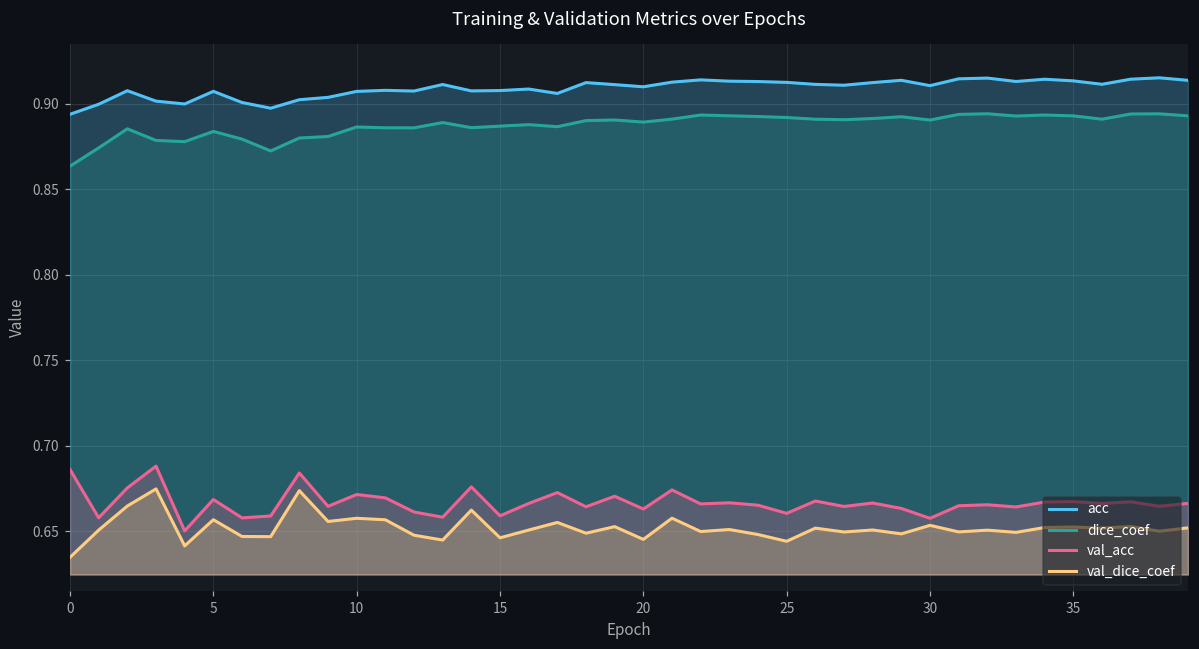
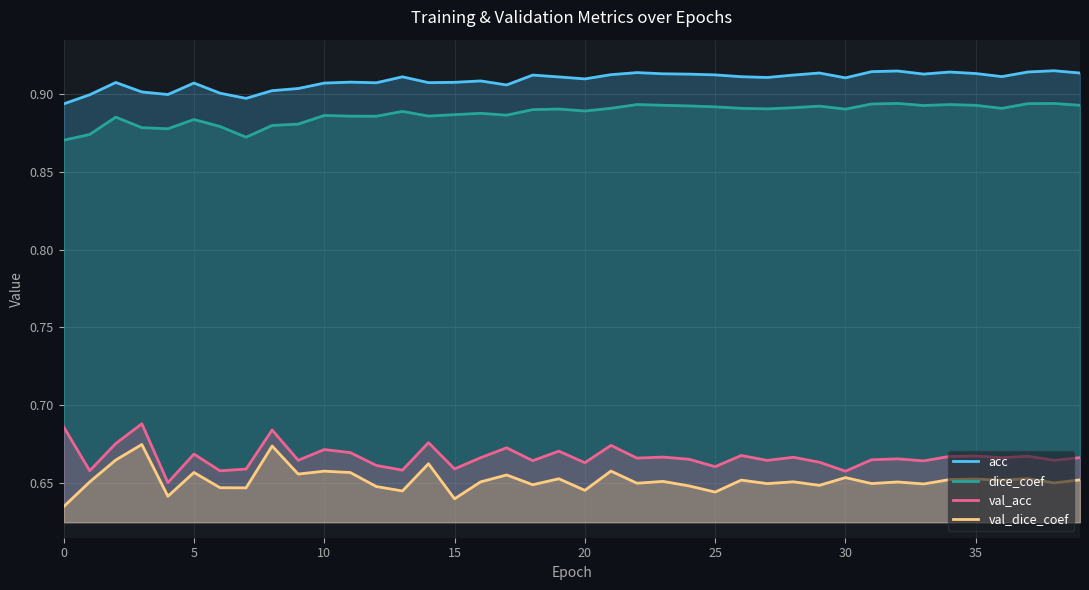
dice_coef, 0: 0.864 -> 0.871
val_dice_coef, 15: 0.646 -> 0.640
